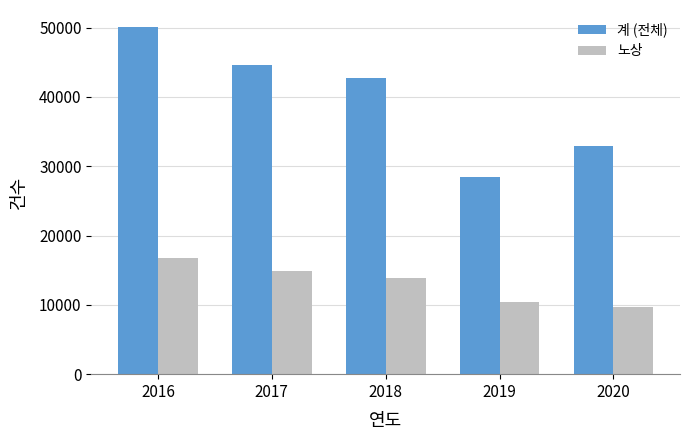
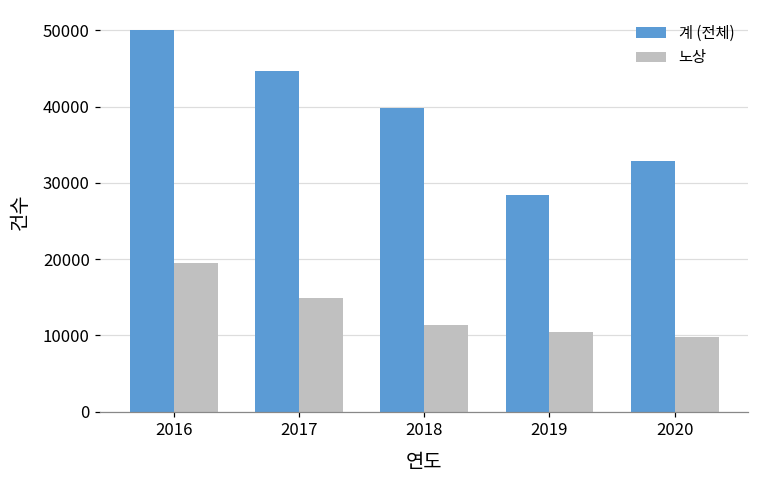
노상, 2016: 17000 -> 20000
계 (전체), 2018: 43000 -> 40000
노상, 2018: 14000 -> 11000
